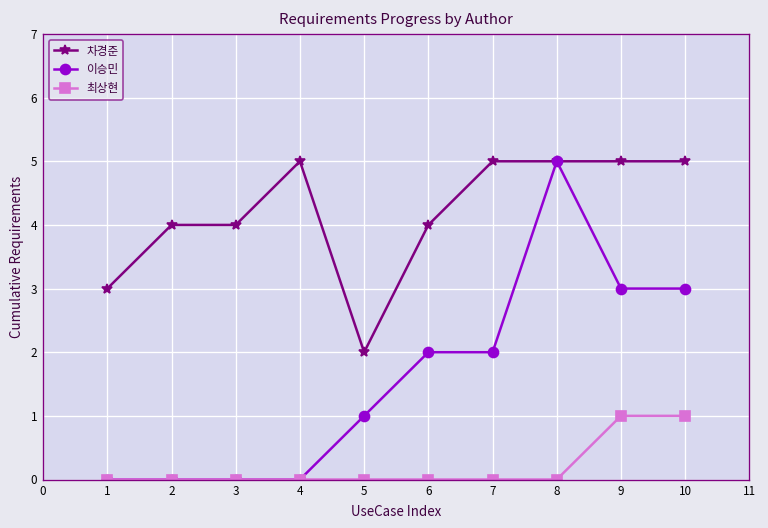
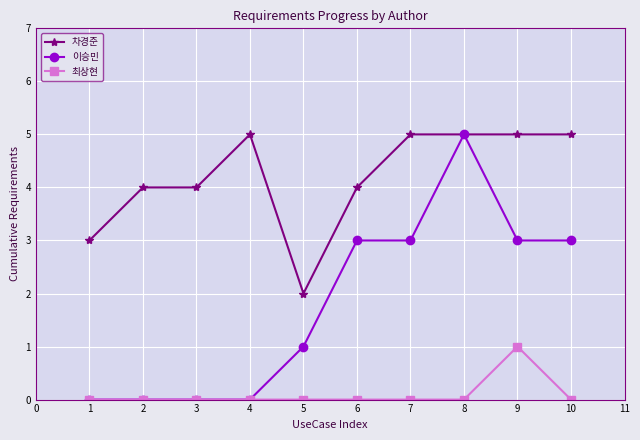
이승민, 6: 2 -> 3
이승민, 7: 2 -> 3
최상현, 10: 1 -> 0
